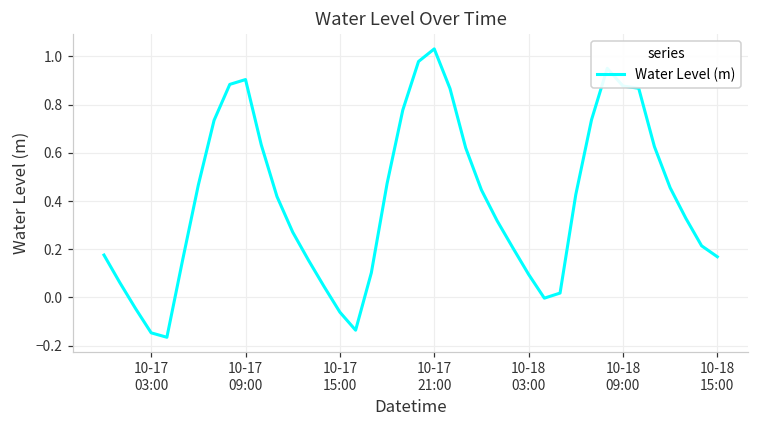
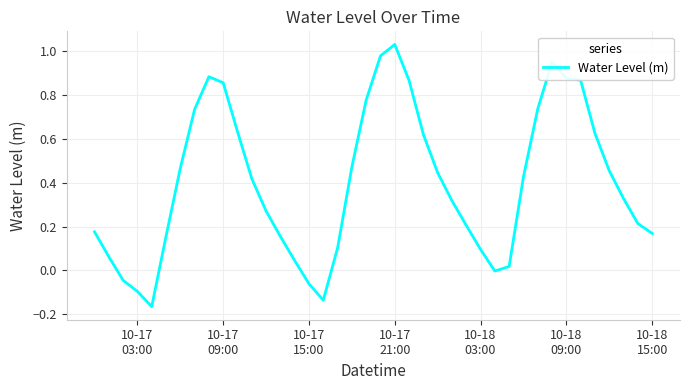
10-17 03:00: -0.15 -> -0.10
10-17 09:00: 0.90 -> 0.86
